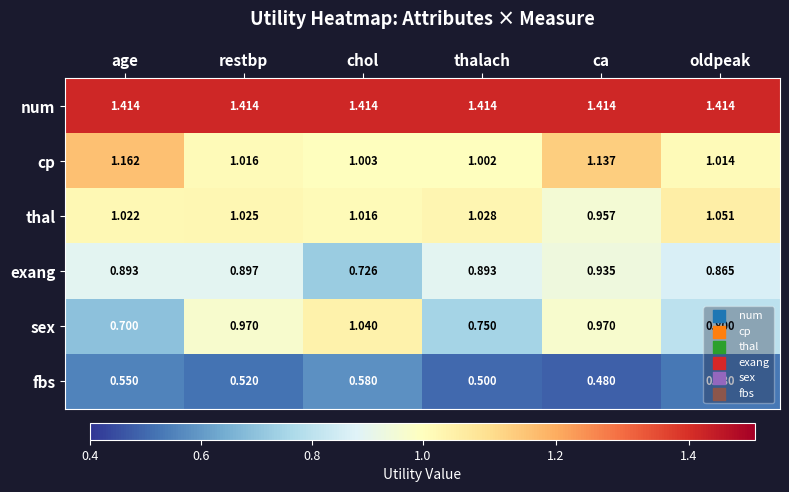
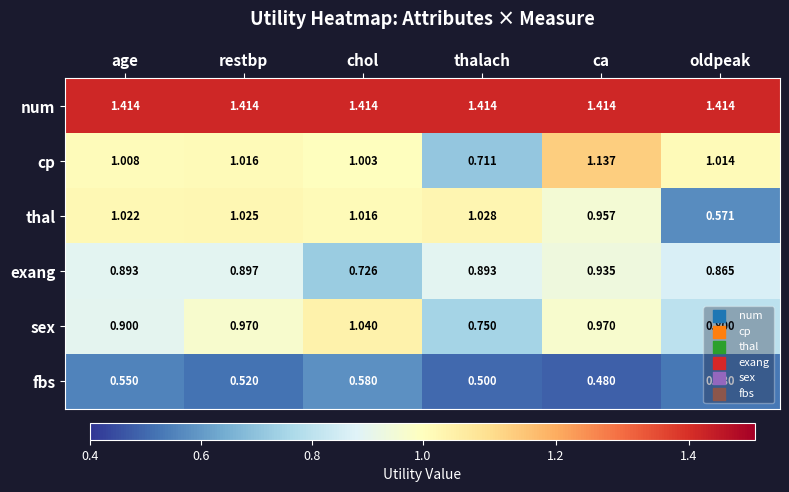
cp, age: 1.162 -> 1.008
cp, thalach: 1.002 -> 0.711
thal, oldpeak: 1.051 -> 0.571
sex, age: 0.700 -> 0.900
